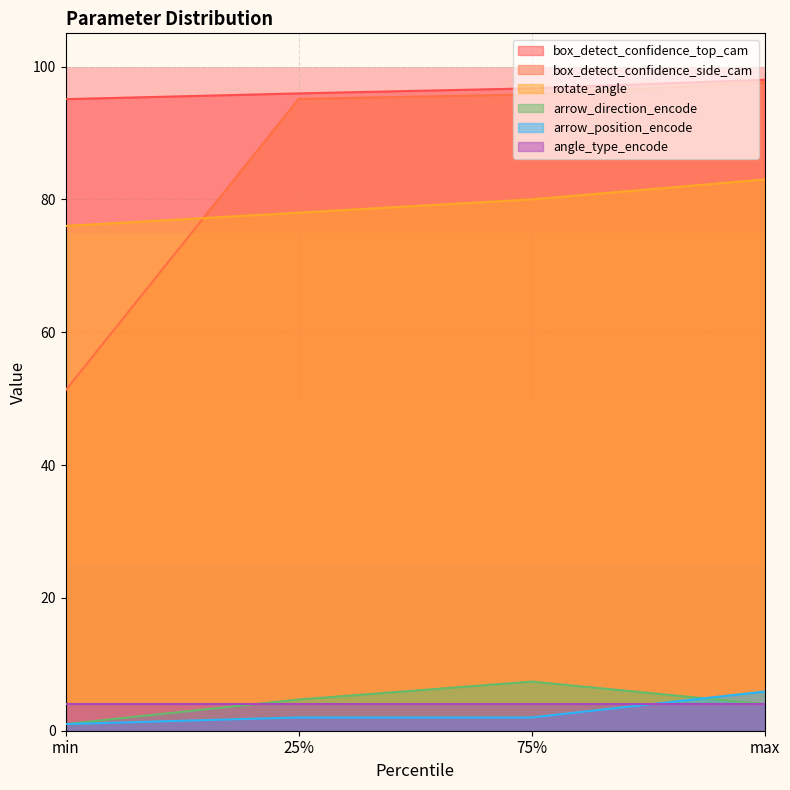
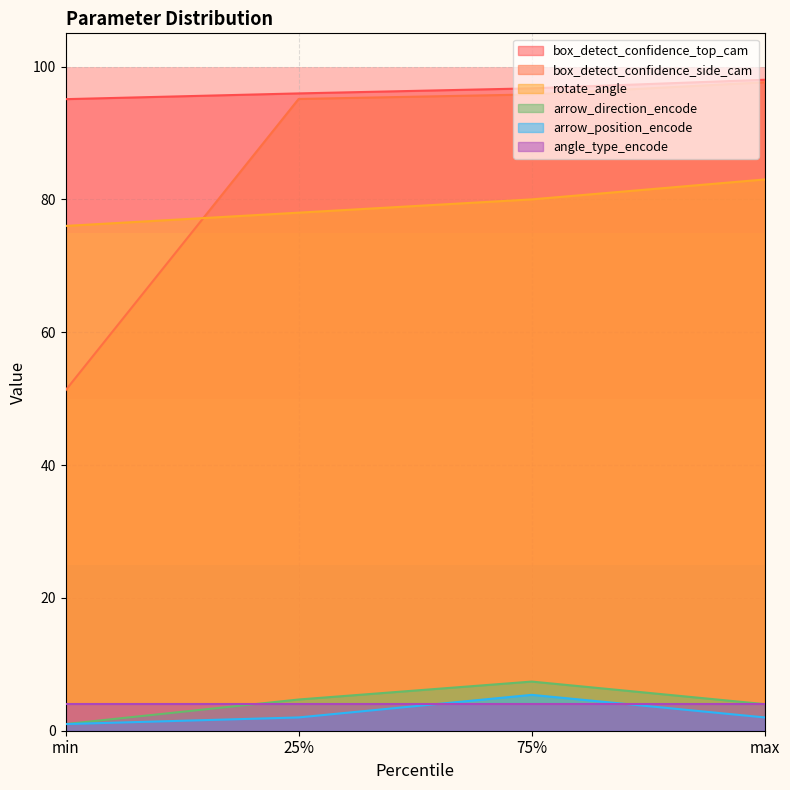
arrow_position_encode, 75%: 2 -> 5
arrow_position_encode, max: 6 -> 2
